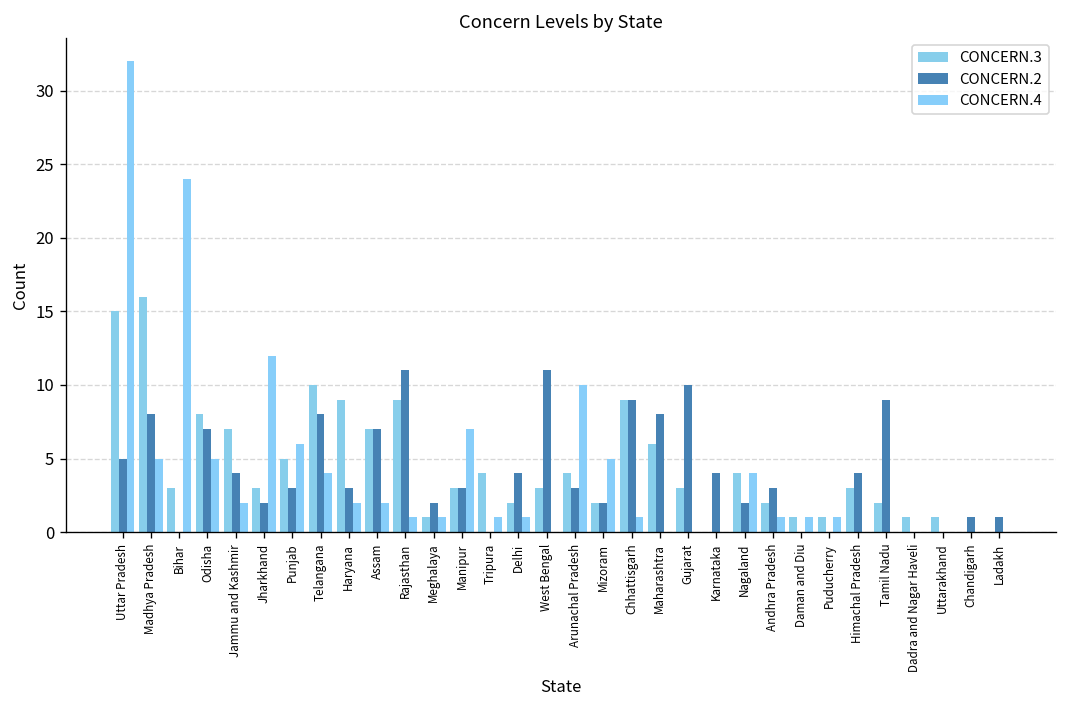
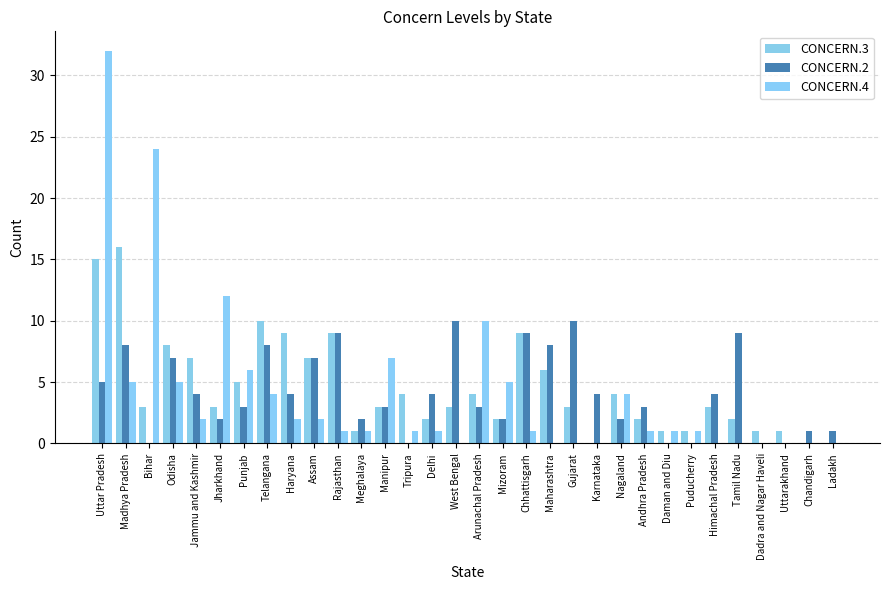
CONCERN.2, Haryana: 3 -> 4
CONCERN.2, Rajasthan: 11 -> 9
CONCERN.2, West Bengal: 11 -> 10
